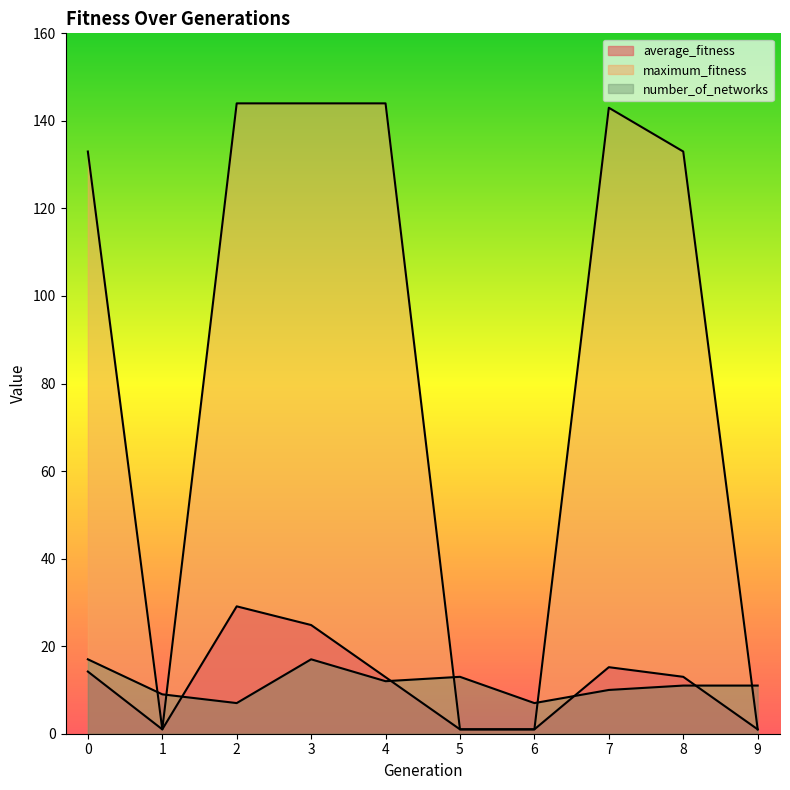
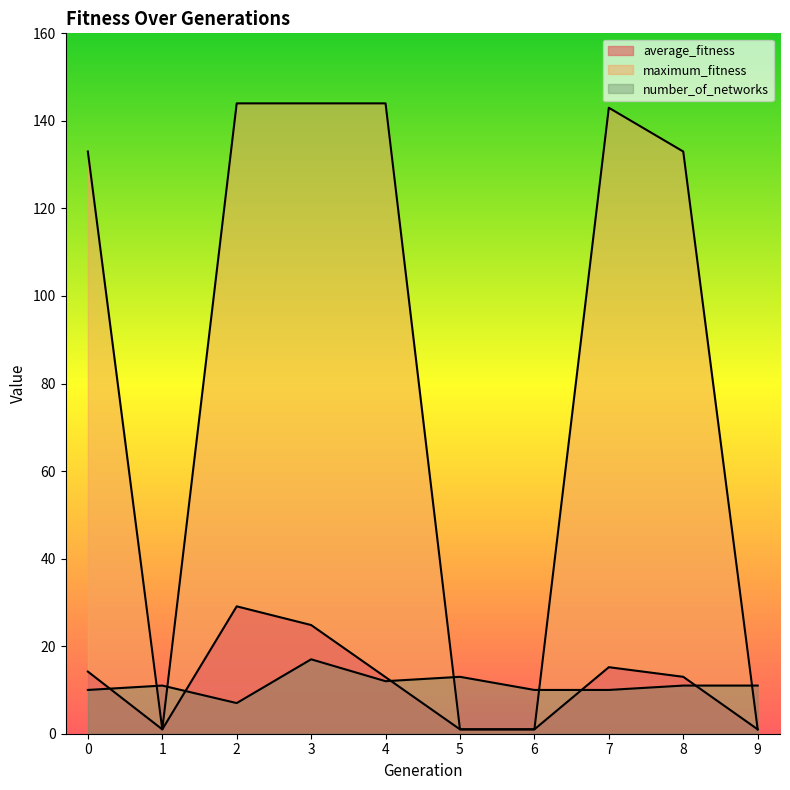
number_of_networks, 0: 17 -> 10
number_of_networks, 1: 9 -> 11
number_of_networks, 6: 7 -> 10
